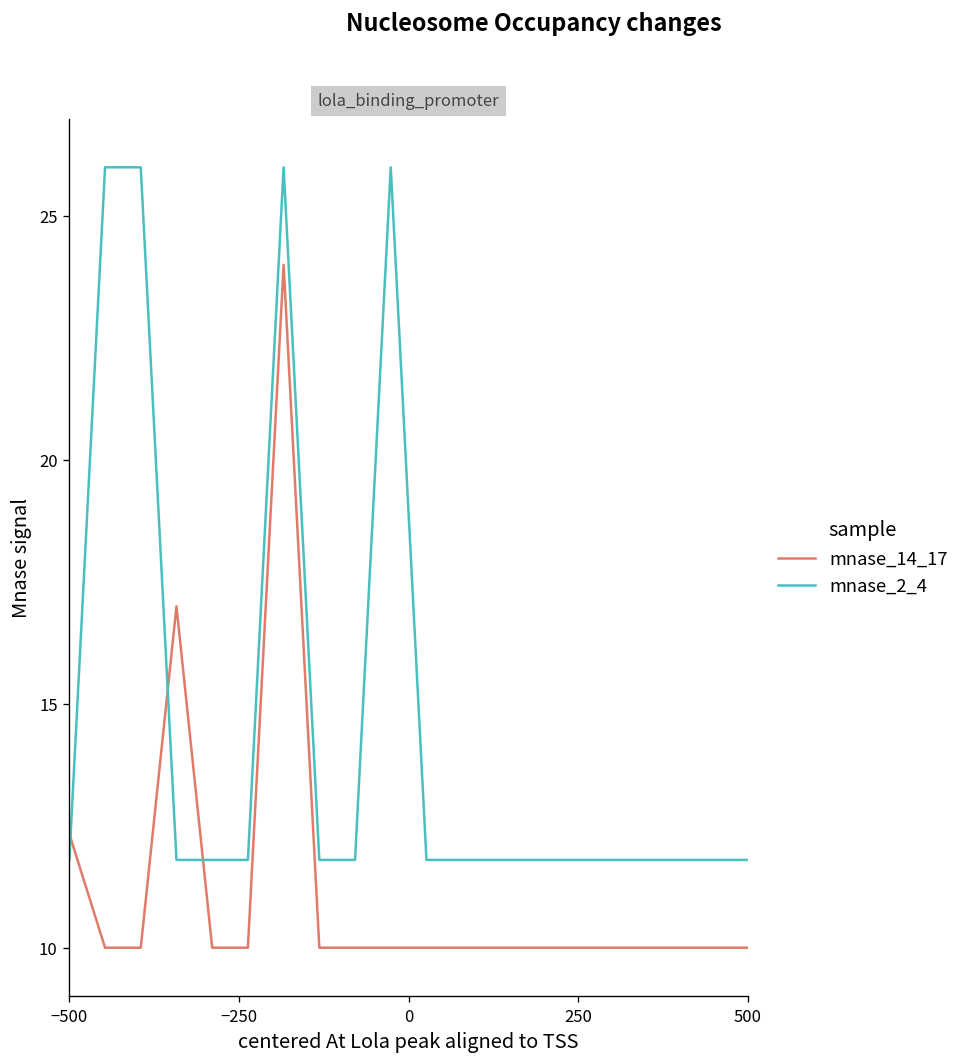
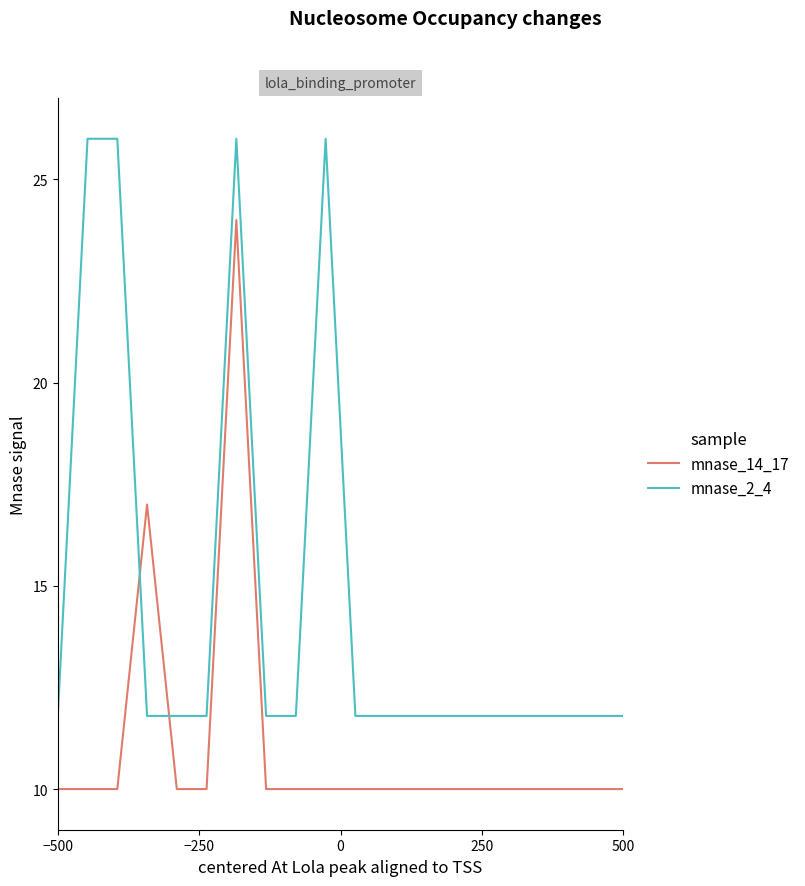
mnase_14_17, −500: 12.3 -> 10.0
